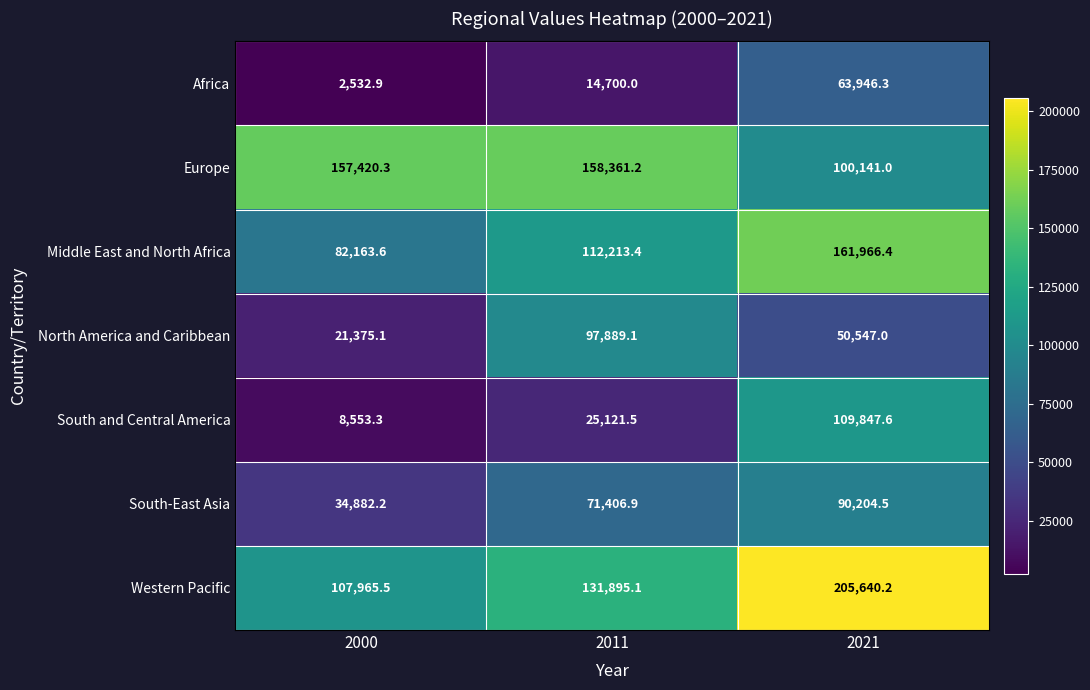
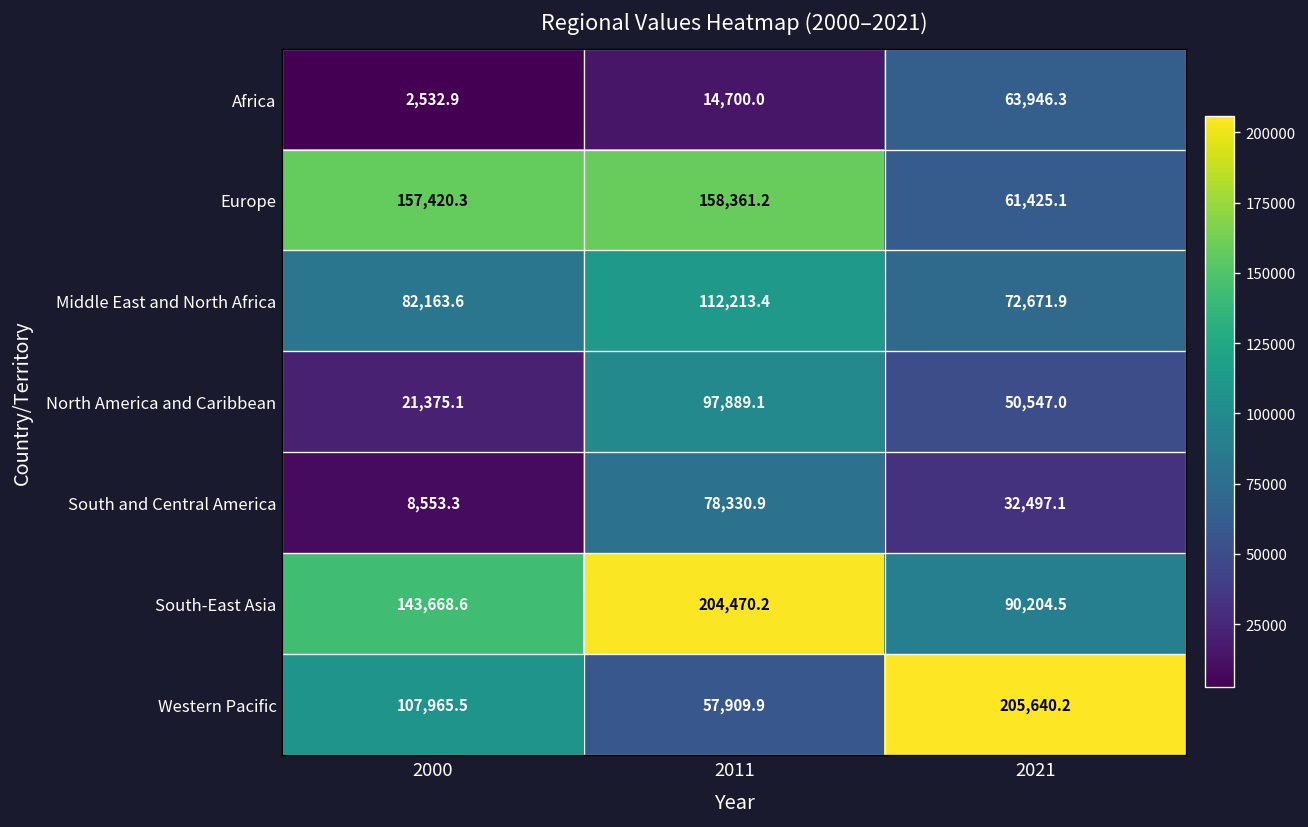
Europe, 2021: 100,141.0 -> 61,425.1
Middle East and North Africa, 2021: 161,966.4 -> 72,671.9
South and Central America, 2011: 25,121.5 -> 78,330.9
South and Central America, 2021: 109,847.6 -> 32,497.1
South-East Asia, 2000: 34,882.2 -> 143,668.6
South-East Asia, 2011: 71,406.9 -> 204,470.2
Western Pacific, 2011: 131,895.1 -> 57,909.9
